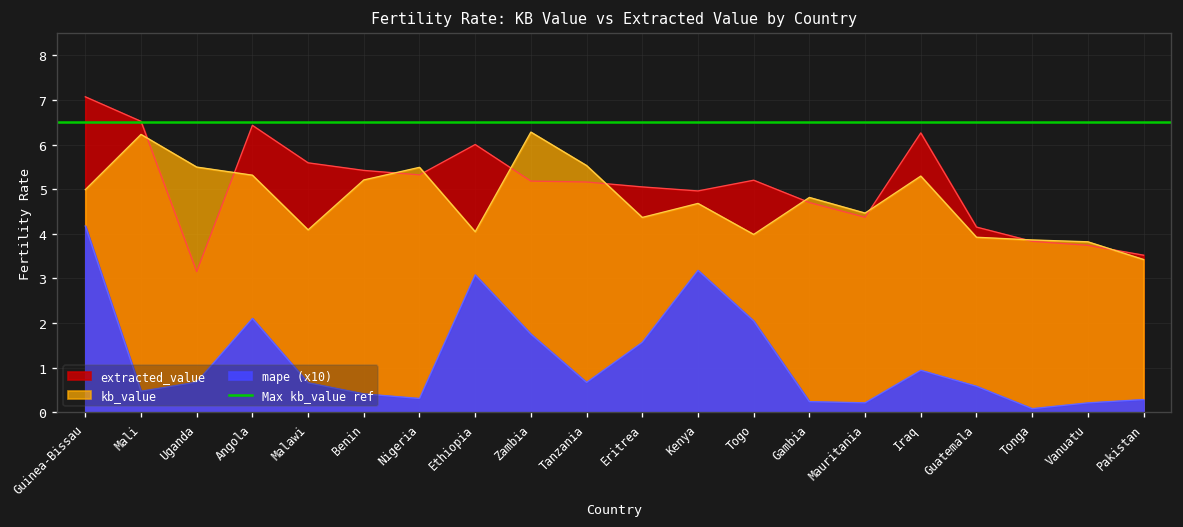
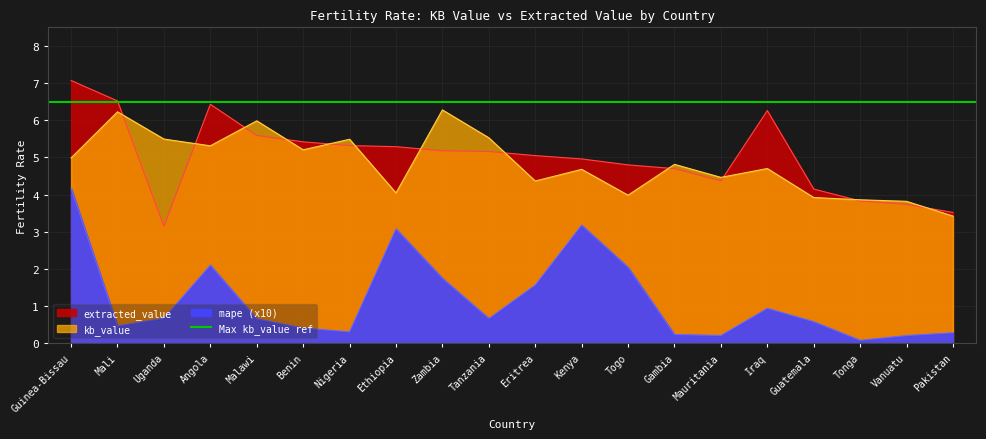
kb_value, Malawi: 4.1 -> 6.0
extracted_value, Ethiopia: 6.0 -> 5.3
extracted_value, Togo: 5.2 -> 4.8
kb_value, Iraq: 5.3 -> 4.7
